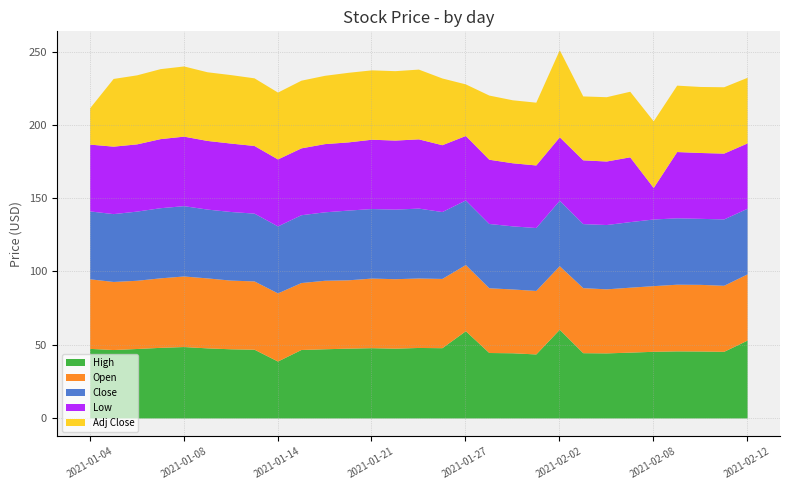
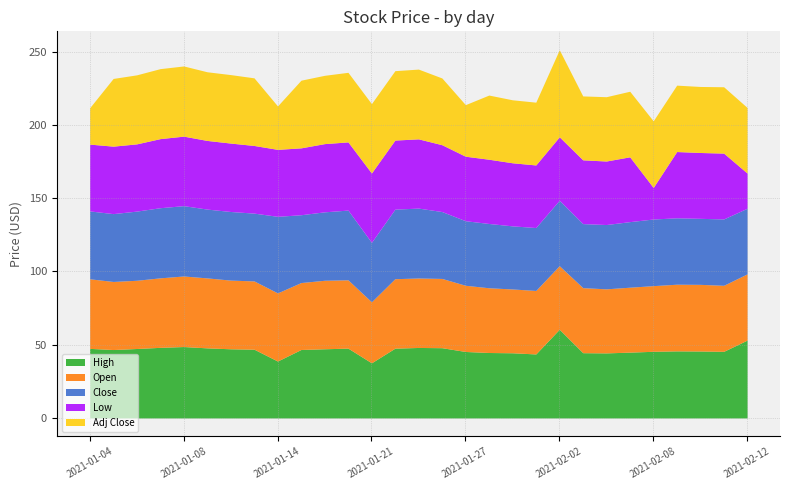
Close, 2021-01-14: 46 -> 52
Adj Close, 2021-01-14: 46 -> 30
High, 2021-01-21: 48 -> 38
Open, 2021-01-21: 48 -> 42
Close, 2021-01-21: 47 -> 41
High, 2021-01-27: 60 -> 45
Low, 2021-02-12: 45 -> 24
